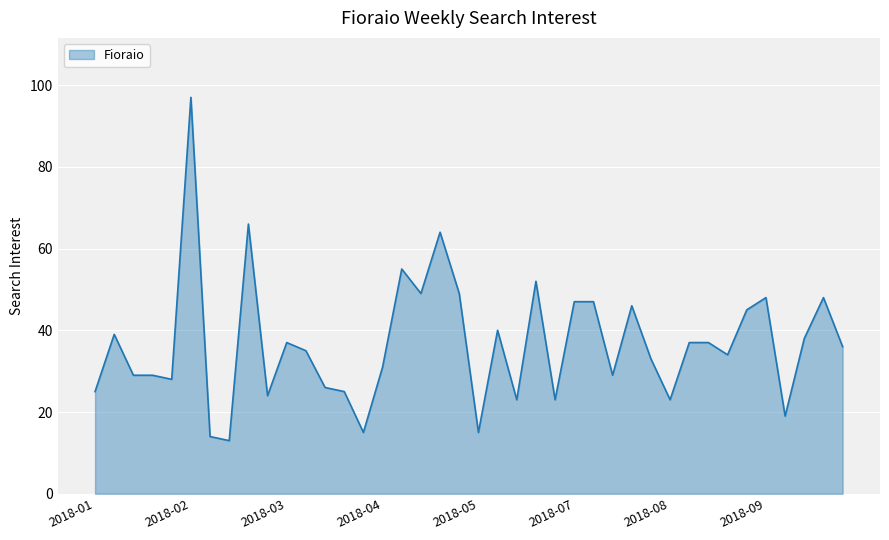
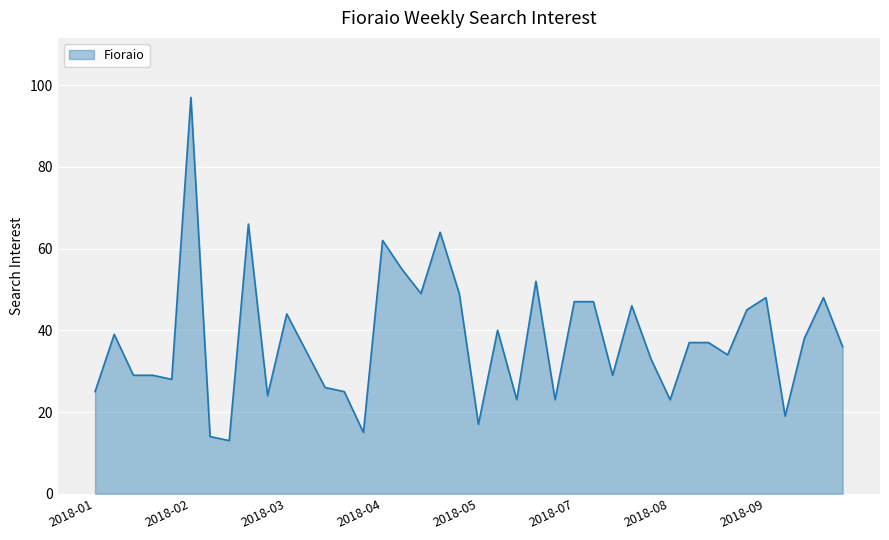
2018-03: 37 -> 44
2018-04: 31 -> 62
2018-05: 15 -> 17
